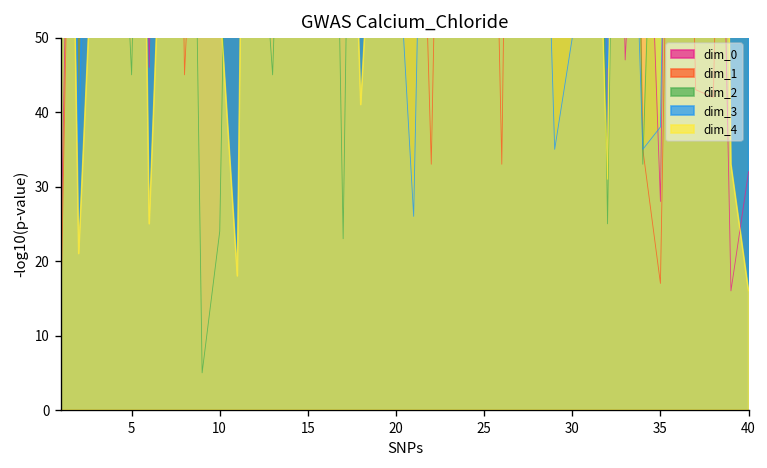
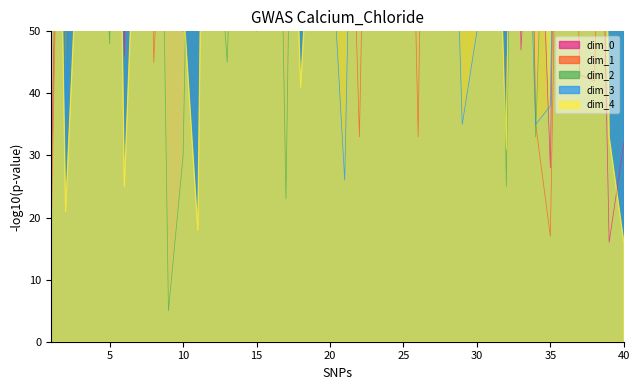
dim_2, 5: 45 -> 48
dim_2, 10: 24 -> 30
